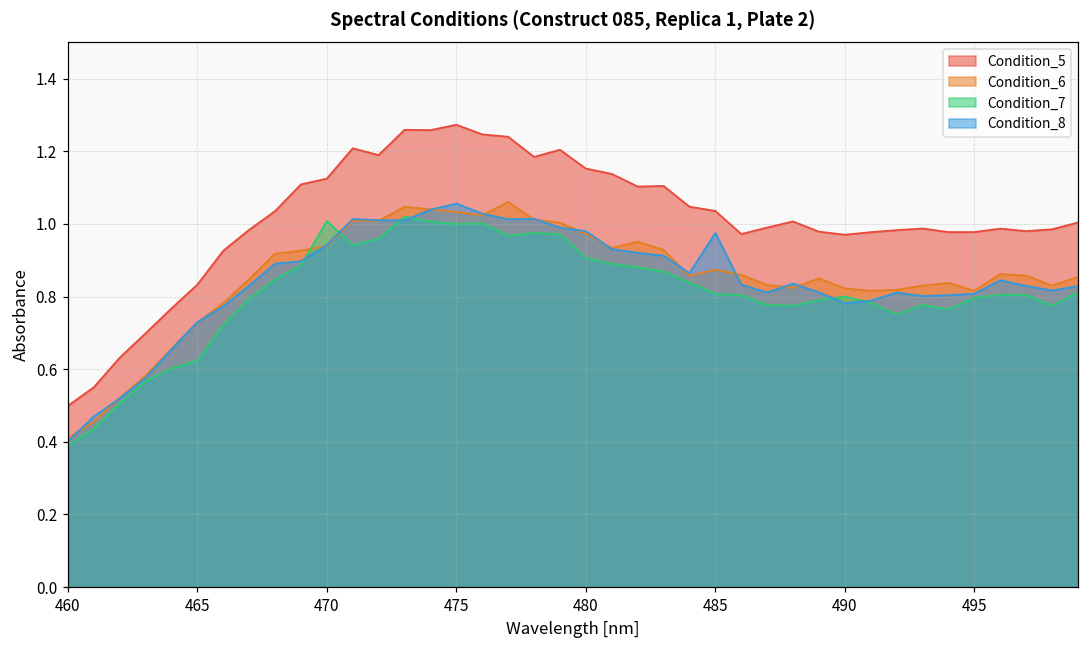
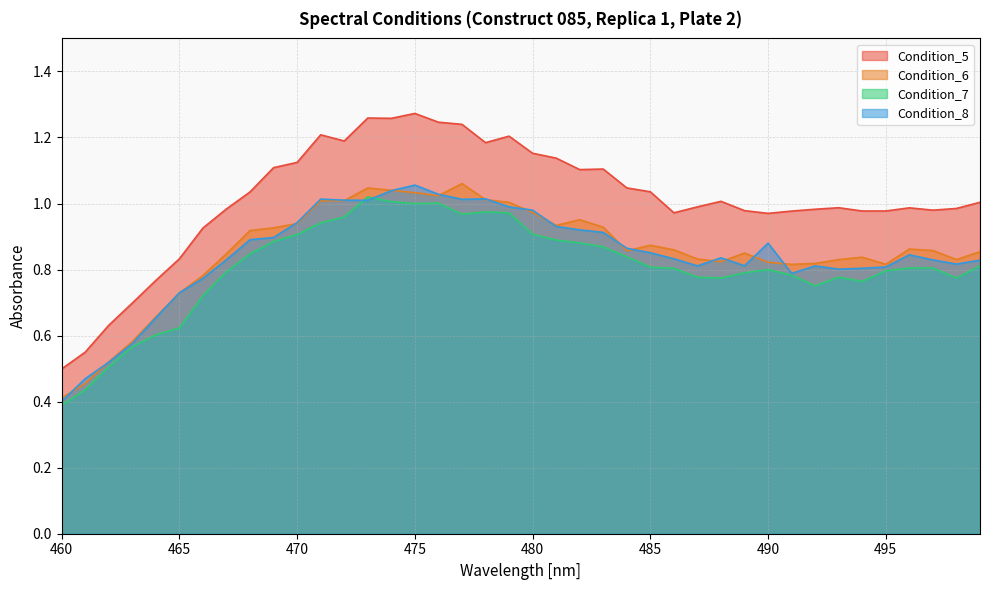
Condition_7, 470: 1.01 -> 0.91
Condition_8, 485: 0.97 -> 0.85
Condition_8, 490: 0.78 -> 0.88
